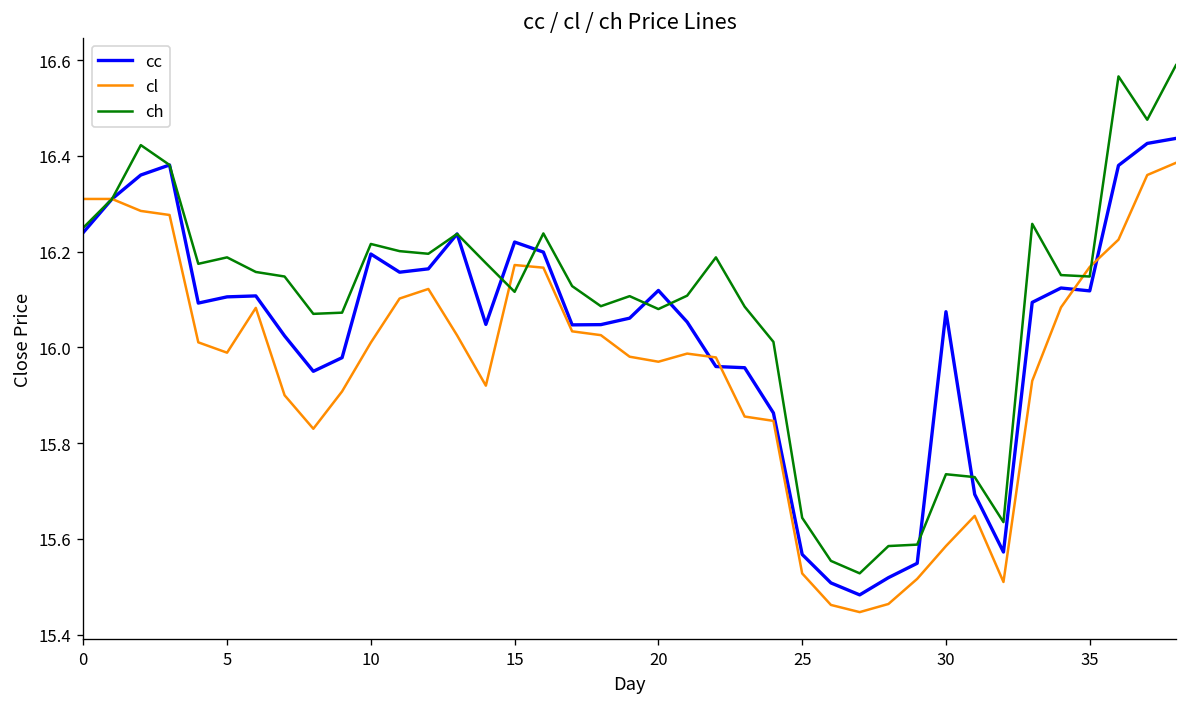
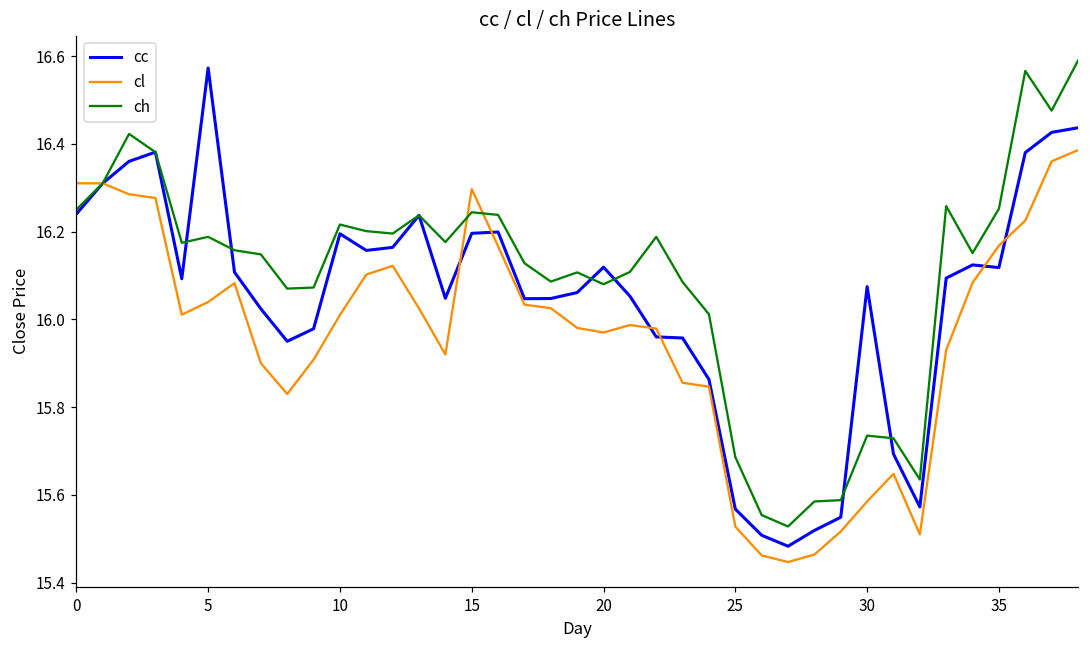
cc, 5: 16.11 -> 16.57
cl, 5: 15.99 -> 16.04
cc, 15: 16.22 -> 16.20
cl, 15: 16.17 -> 16.30
ch, 15: 16.12 -> 16.24
ch, 25: 15.64 -> 15.69
ch, 35: 16.15 -> 16.25
